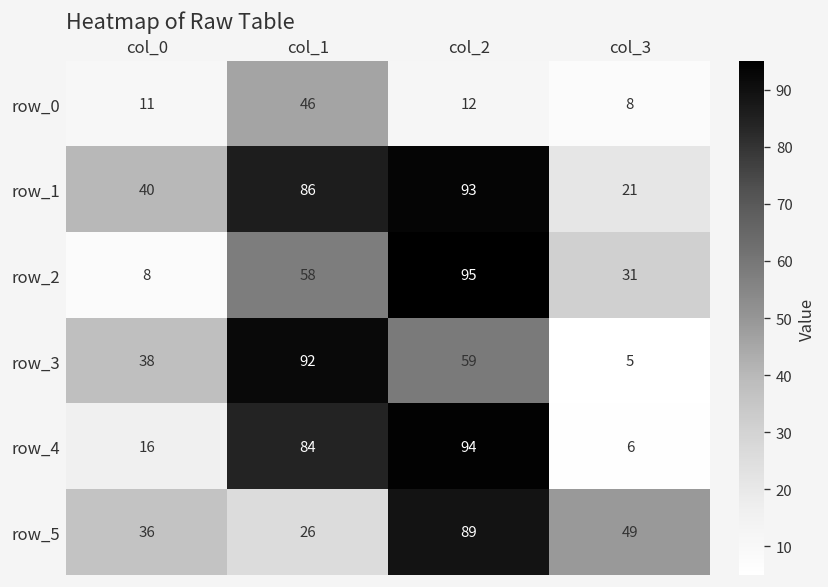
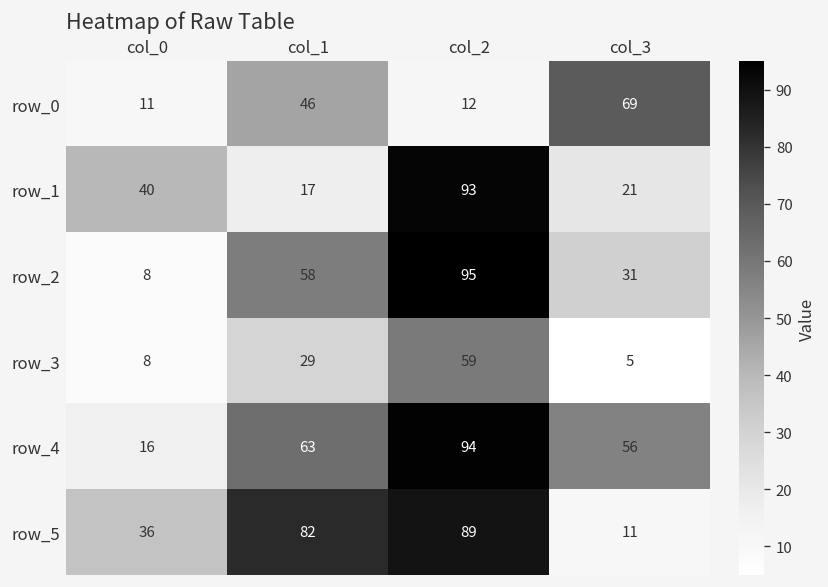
row_0, col_3: 8 -> 69
row_1, col_1: 86 -> 17
row_3, col_0: 38 -> 8
row_3, col_1: 92 -> 29
row_4, col_1: 84 -> 63
row_4, col_3: 6 -> 56
row_5, col_1: 26 -> 82
row_5, col_3: 49 -> 11
